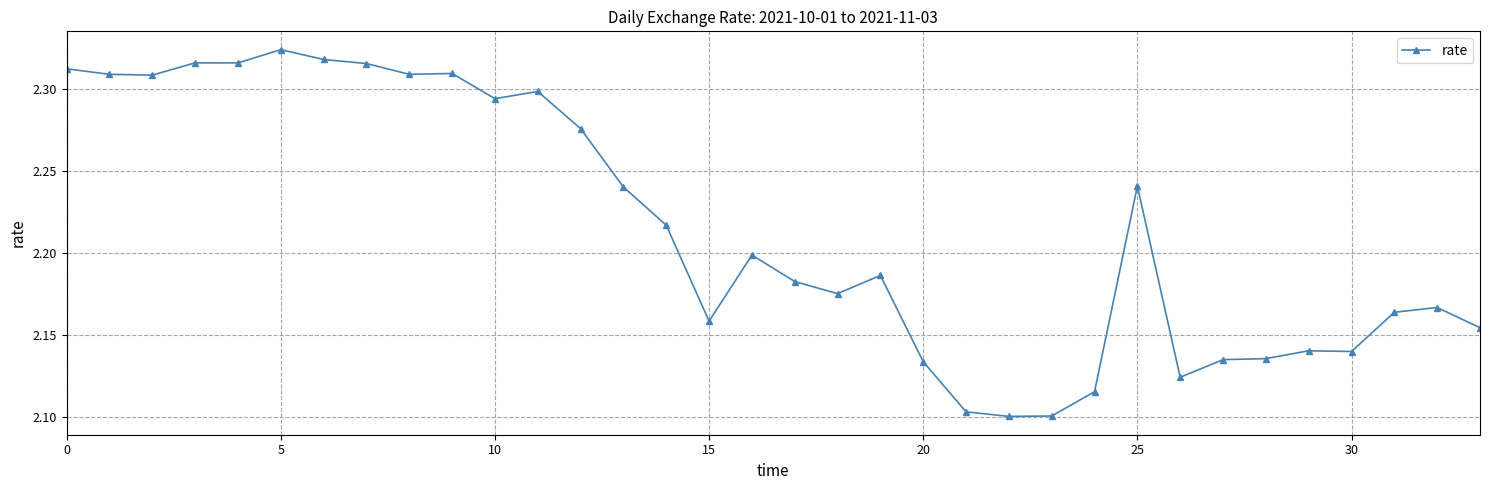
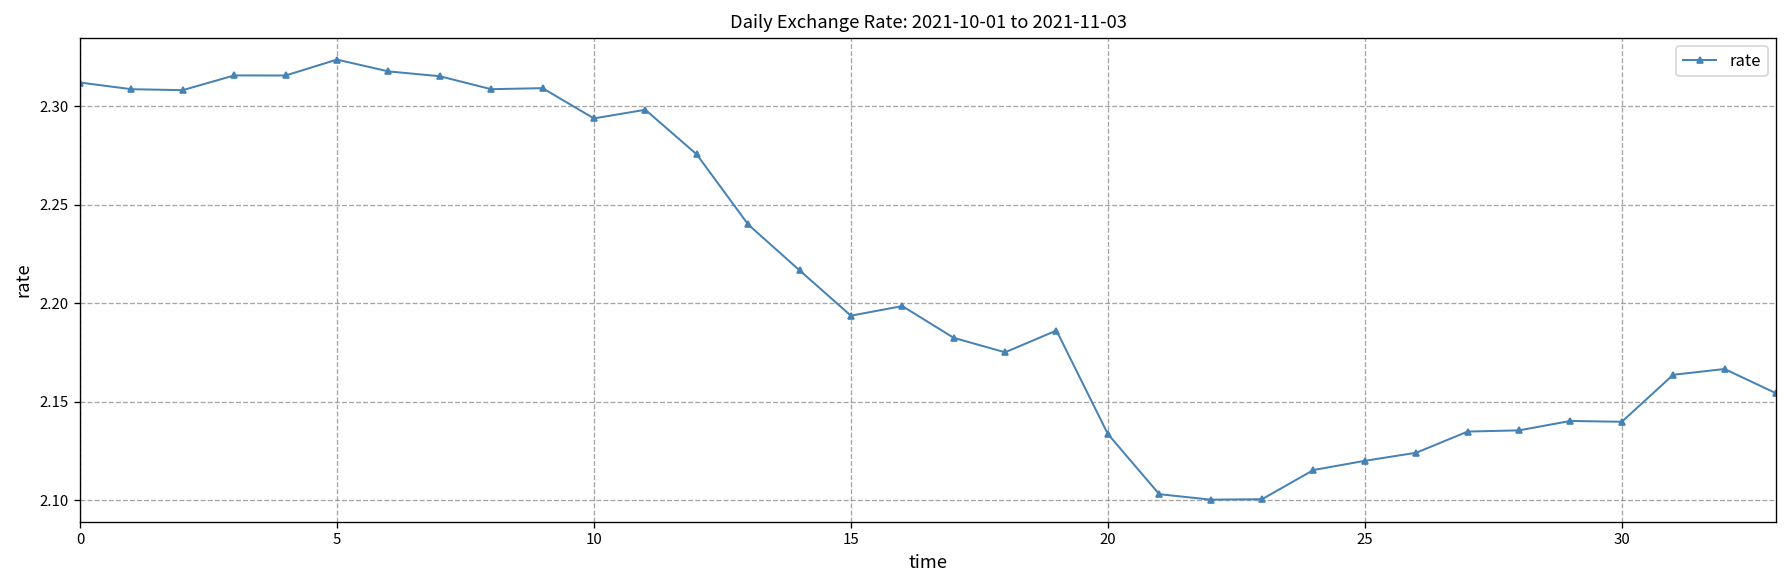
15: 2.158 -> 2.194
25: 2.241 -> 2.120
